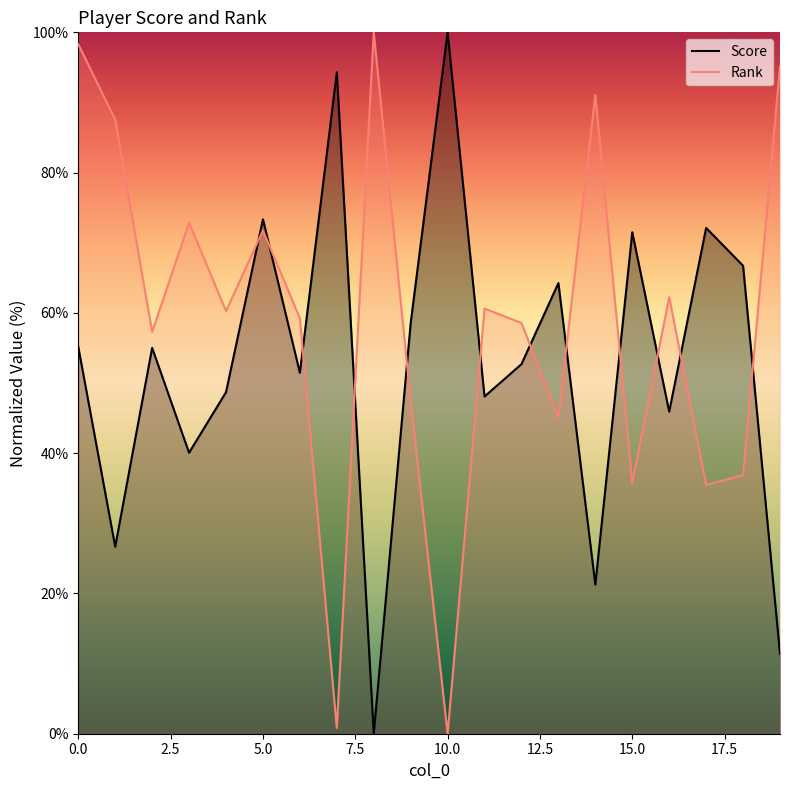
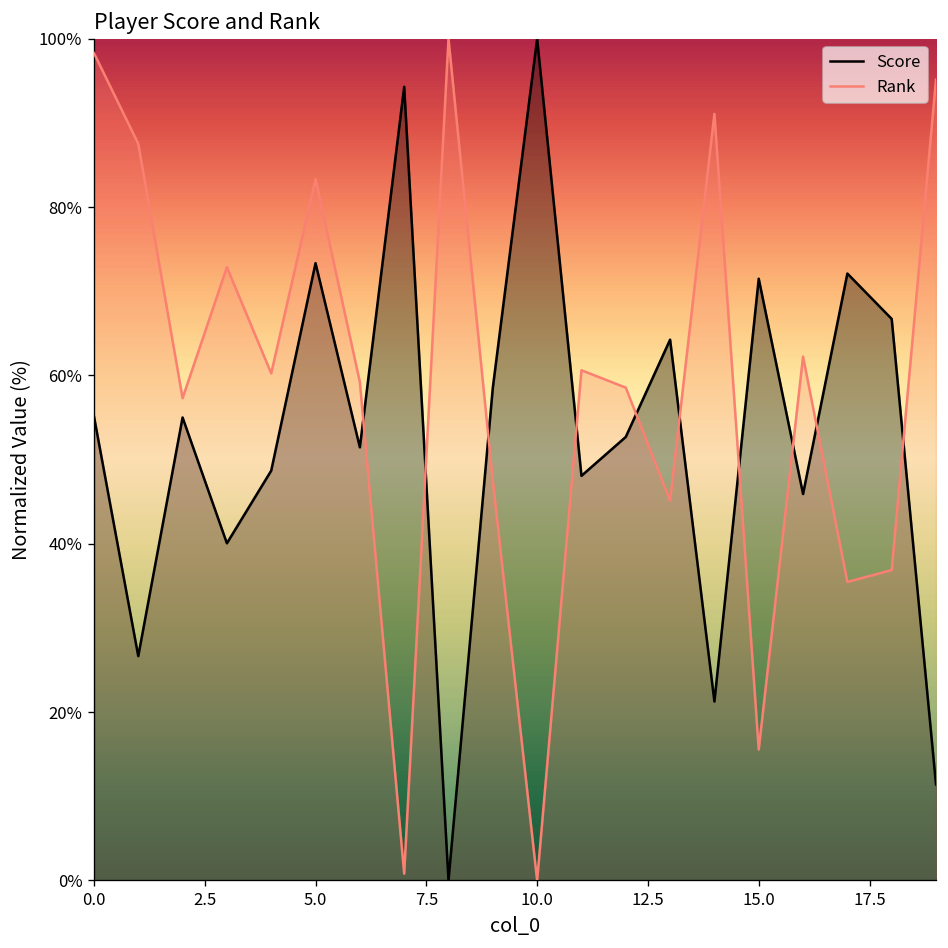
Rank, 5.0: 72% -> 83%
Rank, 15.0: 36% -> 16%
